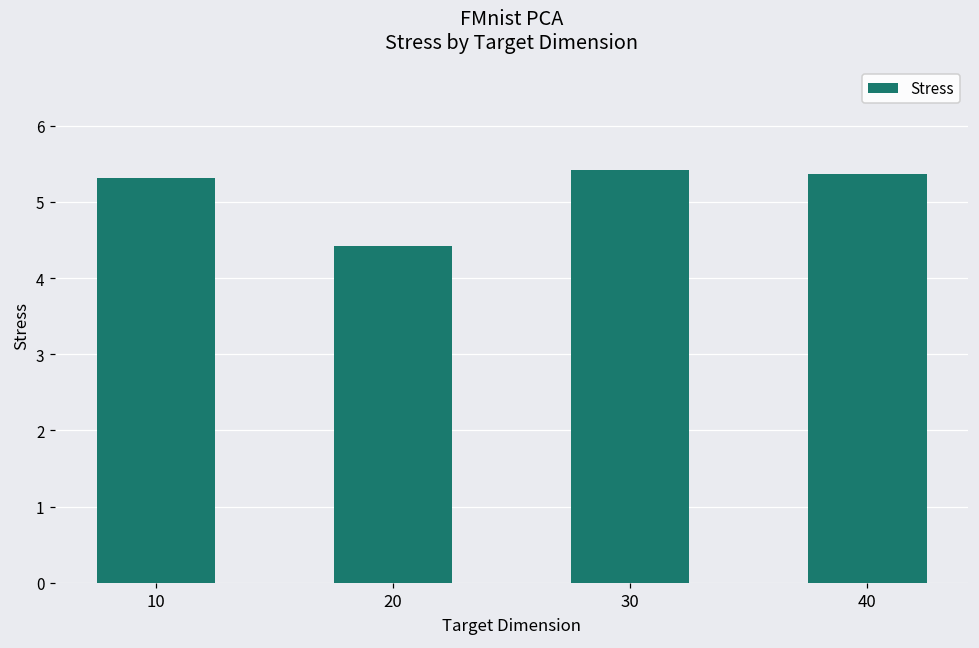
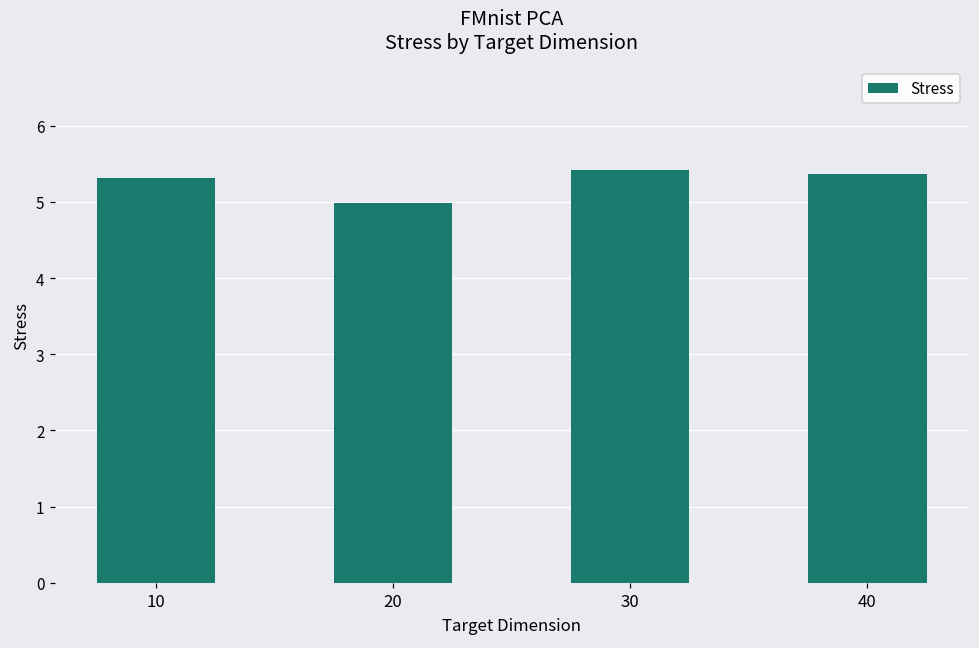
20: 4.4 -> 5.0
